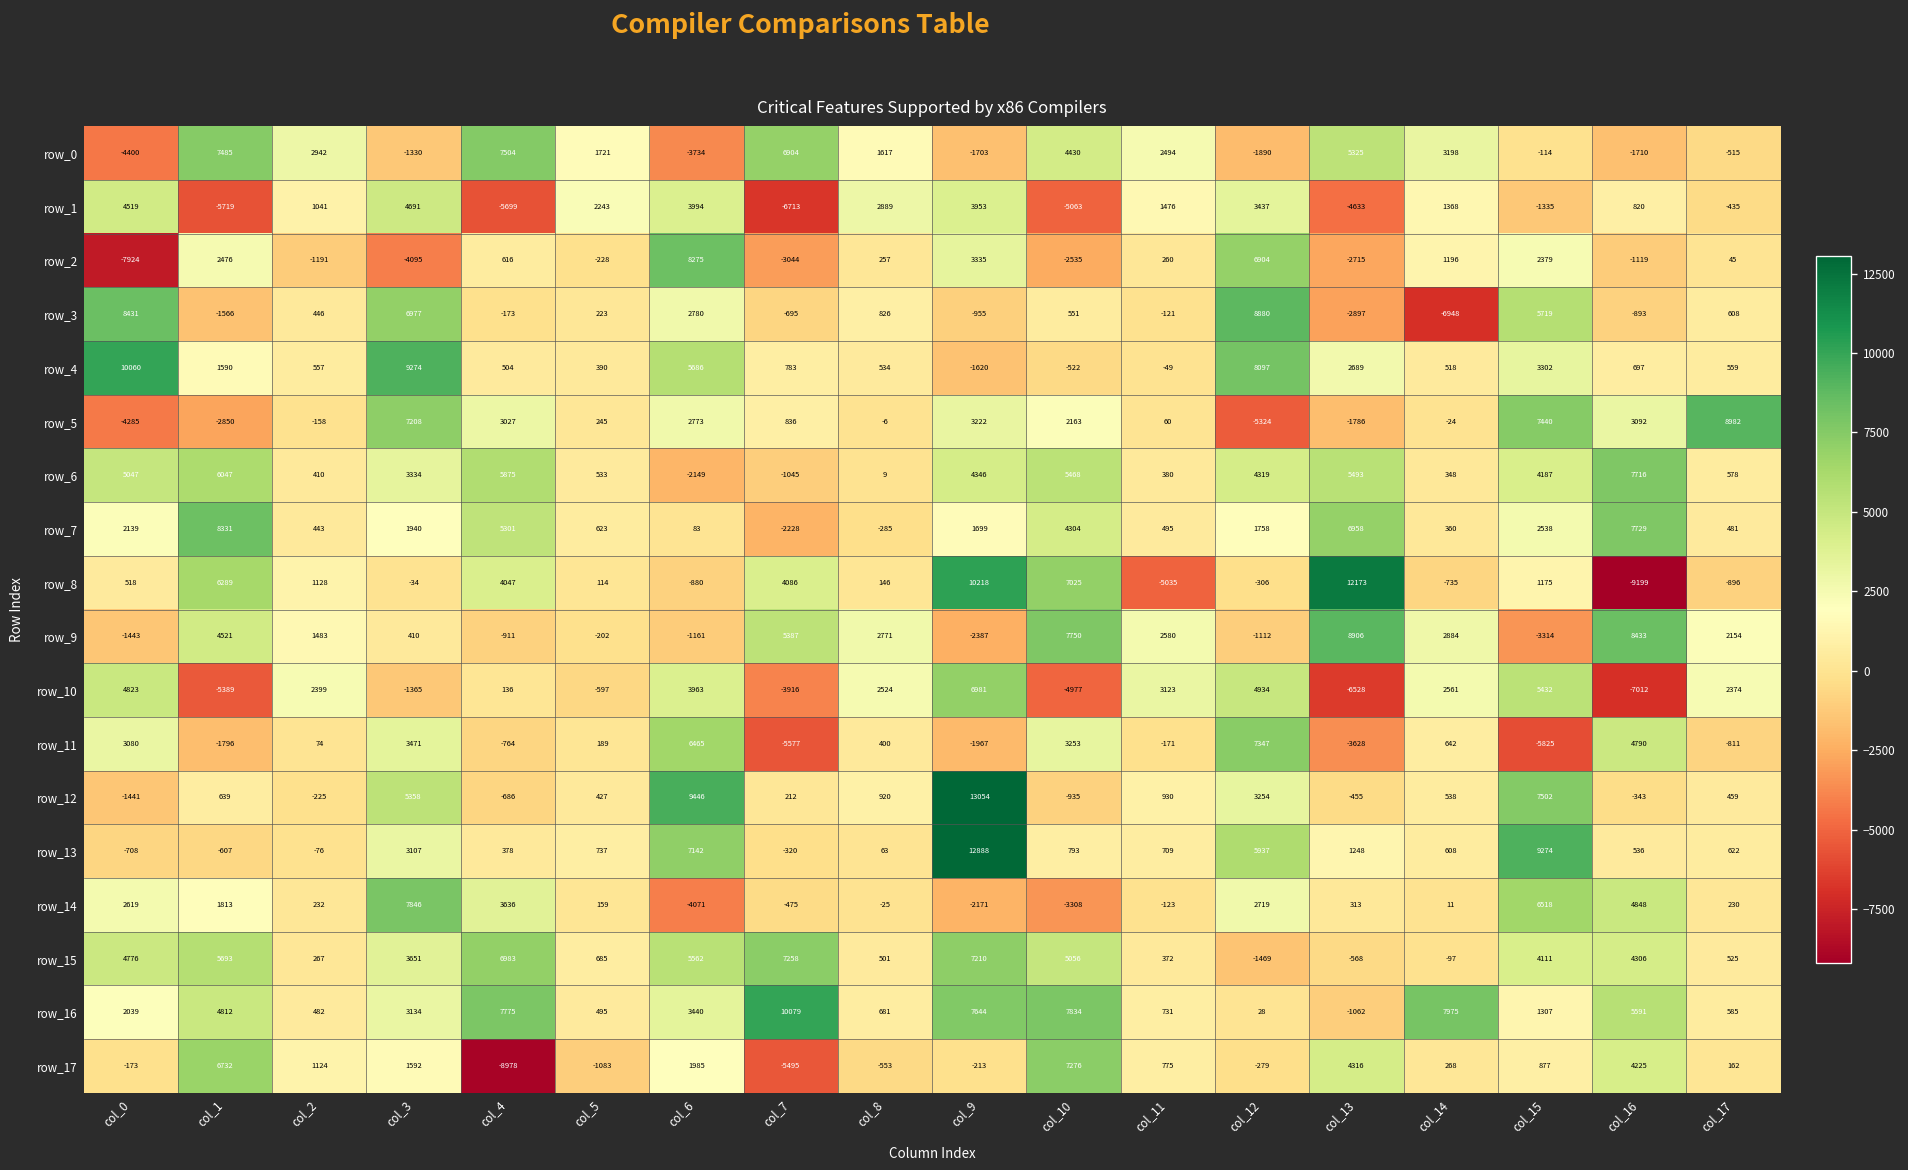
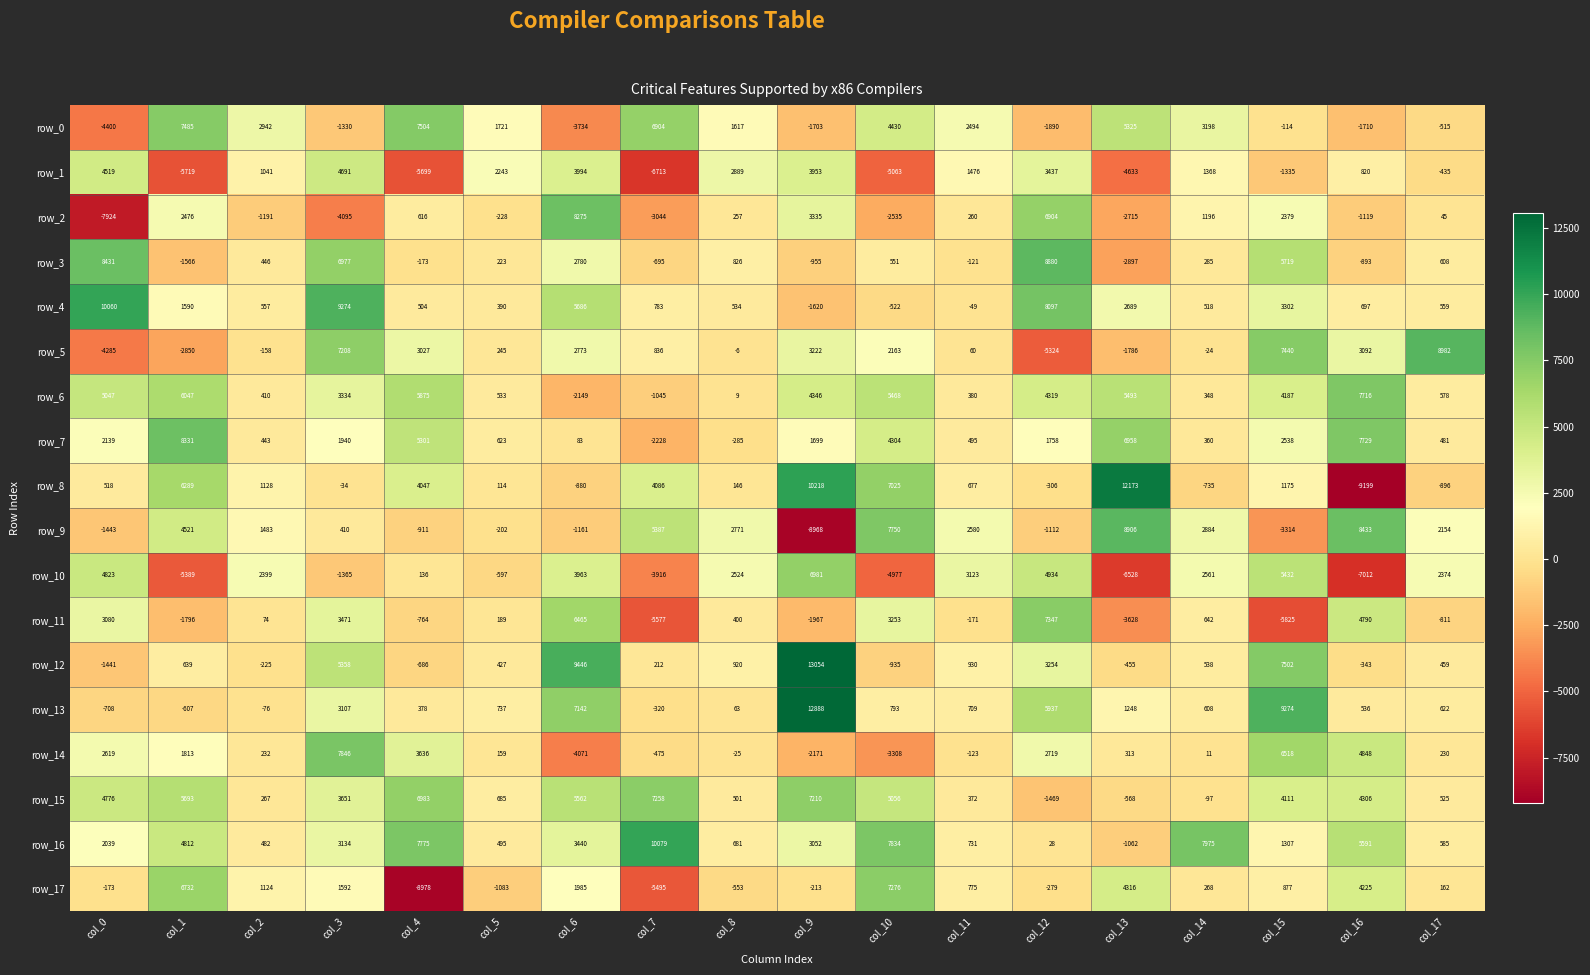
row_3, col_14: -6948 -> 285
row_8, col_11: -5035 -> 677
row_9, col_9: -2387 -> -8968
row_16, col_9: 7644 -> 3052
